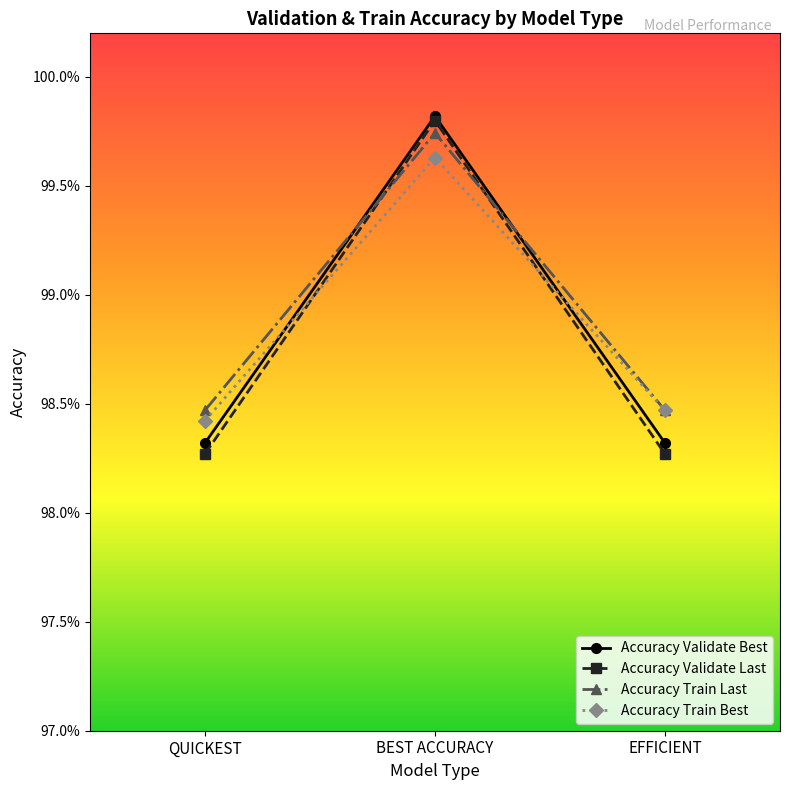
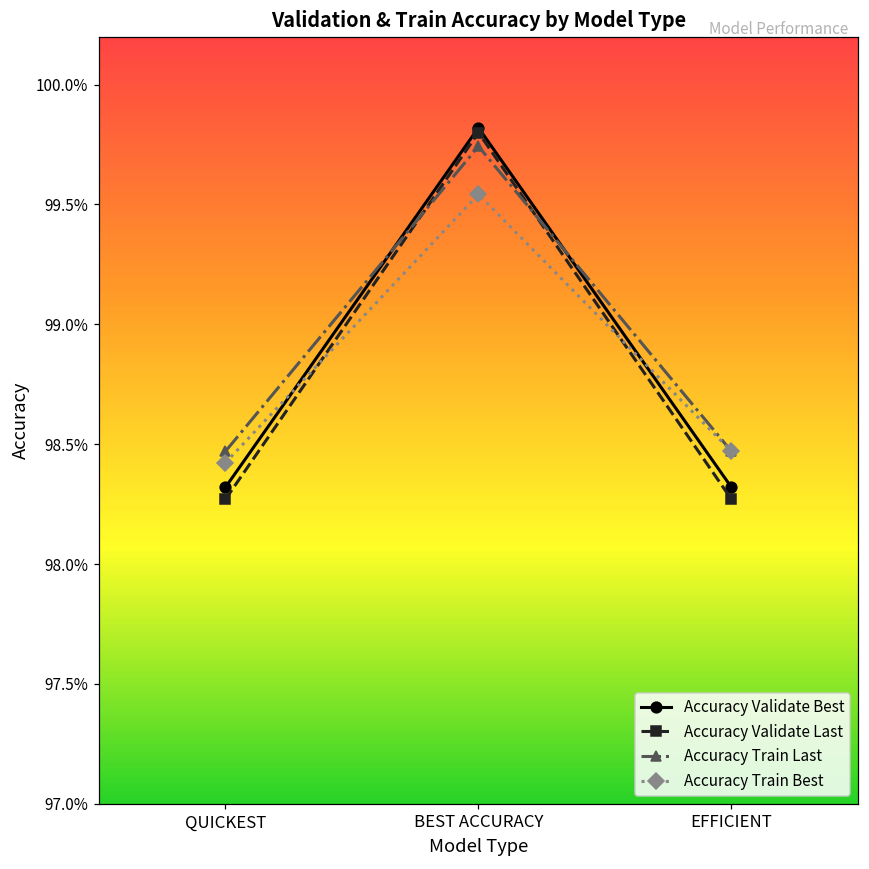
Accuracy Train Best, BEST ACCURACY: 99.63% -> 99.54%
